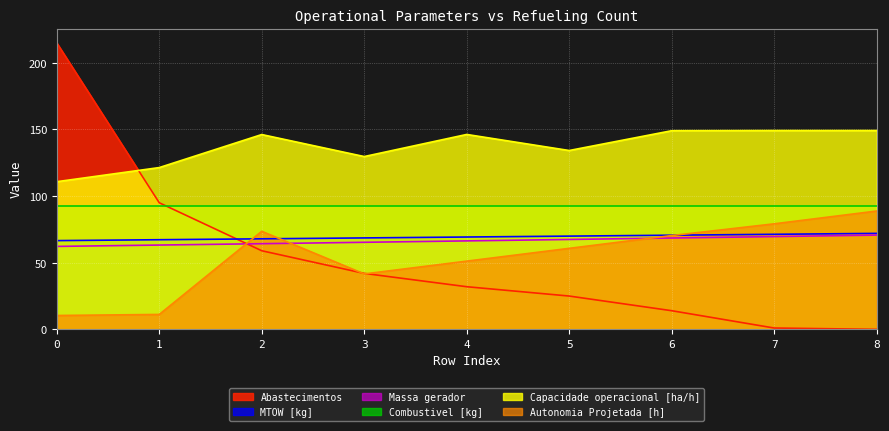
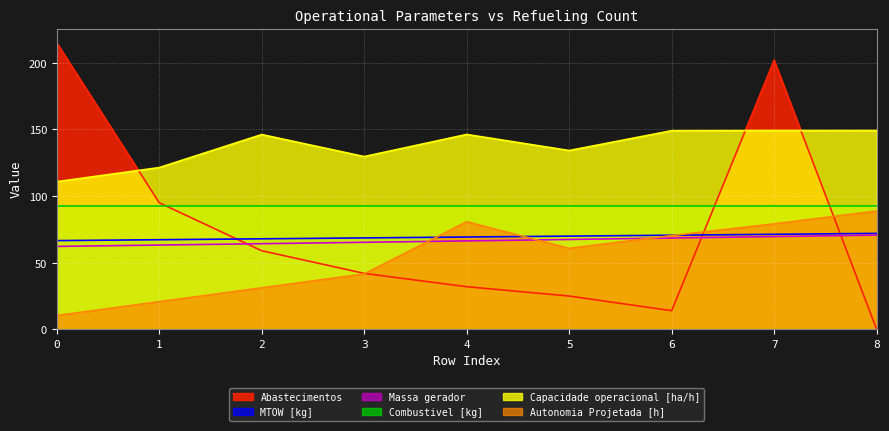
Autonomia Projetada [h], 1: 11 -> 21
Autonomia Projetada [h], 2: 74 -> 31
Autonomia Projetada [h], 4: 51 -> 81
Abastecimentos, 7: 1 -> 202
